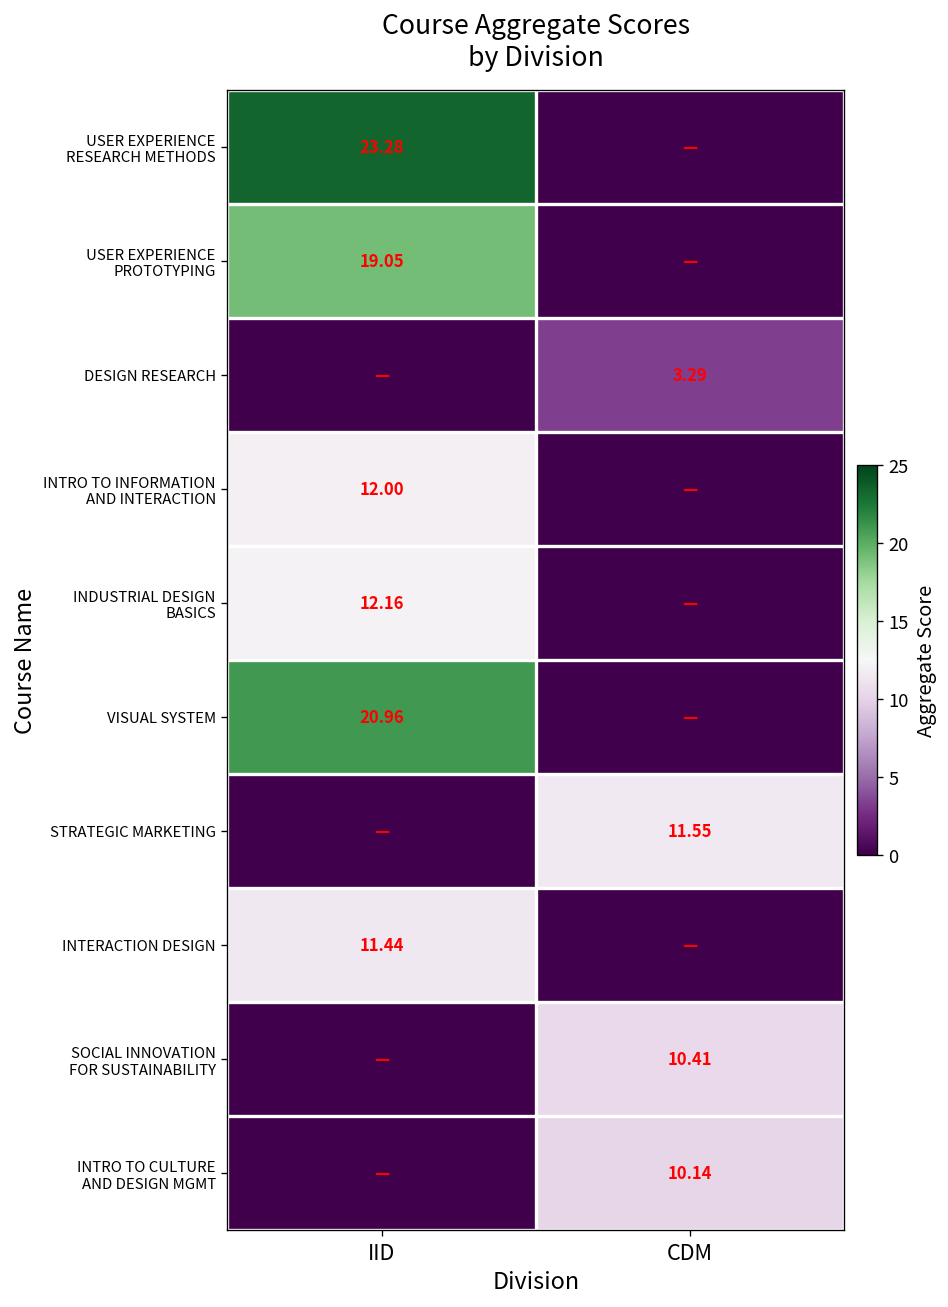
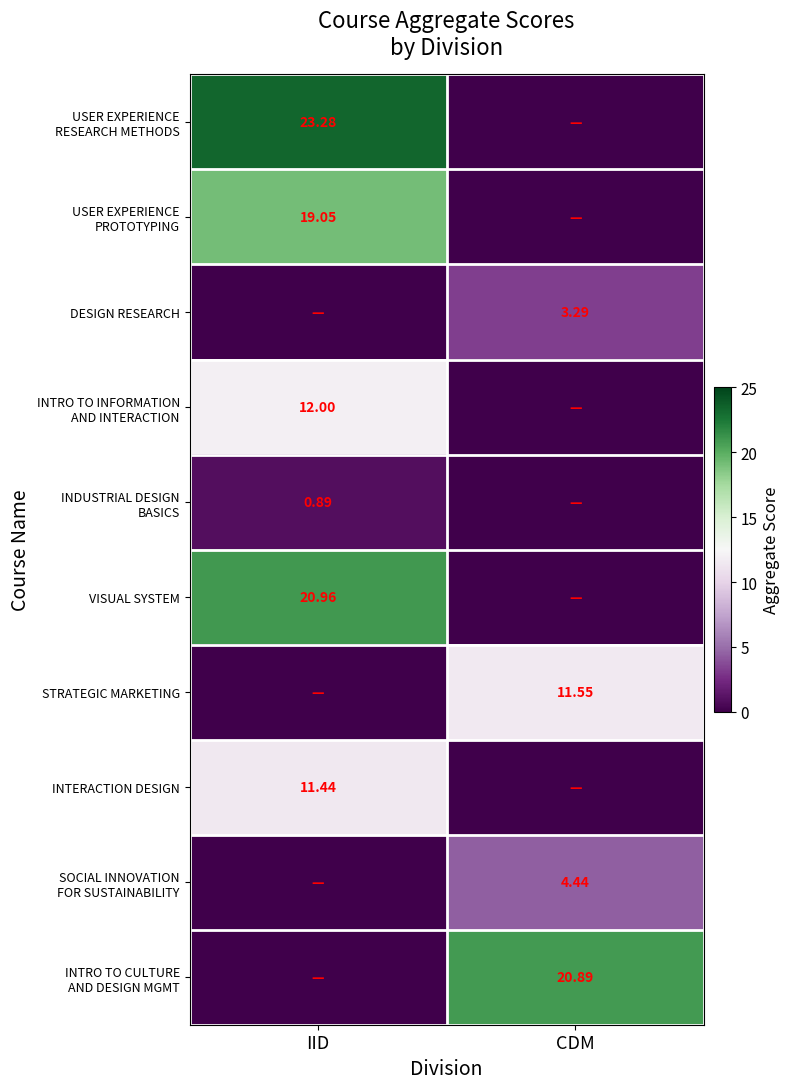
INDUSTRIAL DESIGN BASICS, IID: 12.16 -> 0.89
SOCIAL INNOVATION FOR SUSTAINABILITY, CDM: 10.41 -> 4.44
INTRO TO CULTURE AND DESIGN MGMT, CDM: 10.14 -> 20.89
